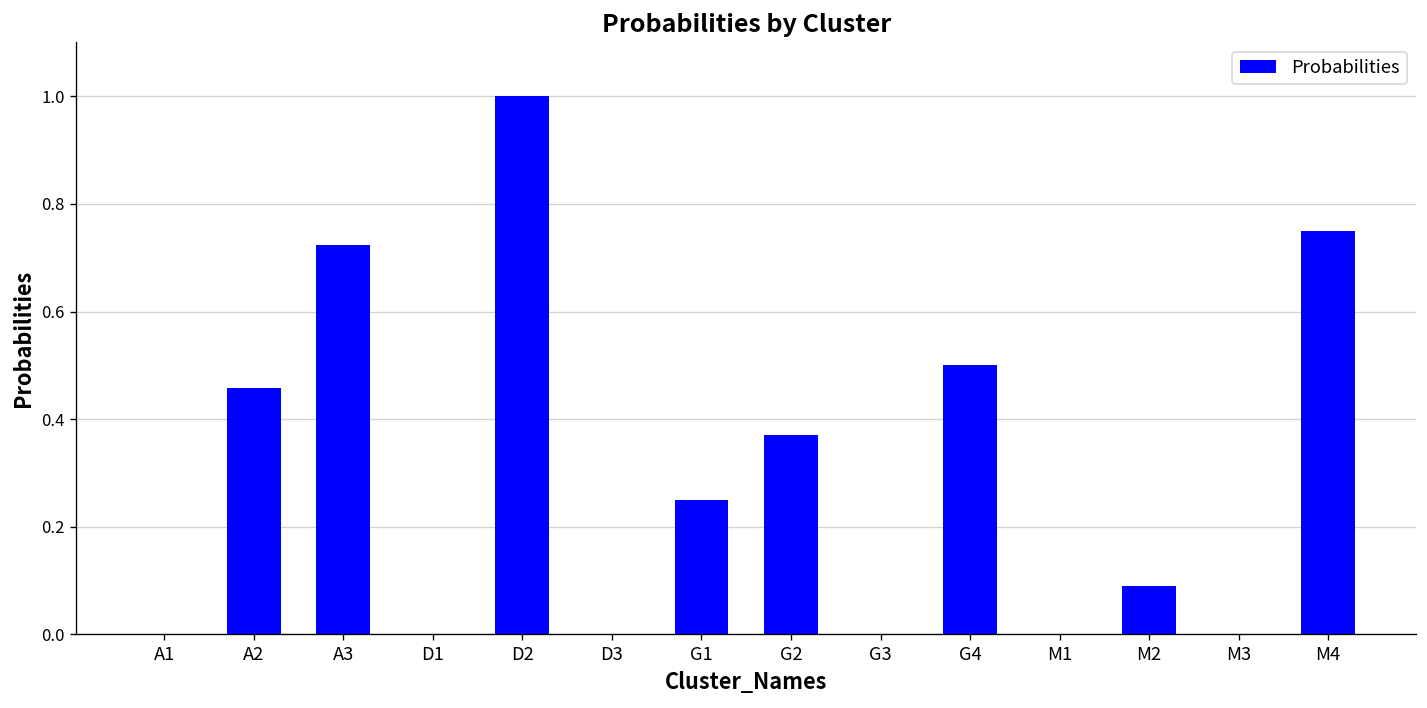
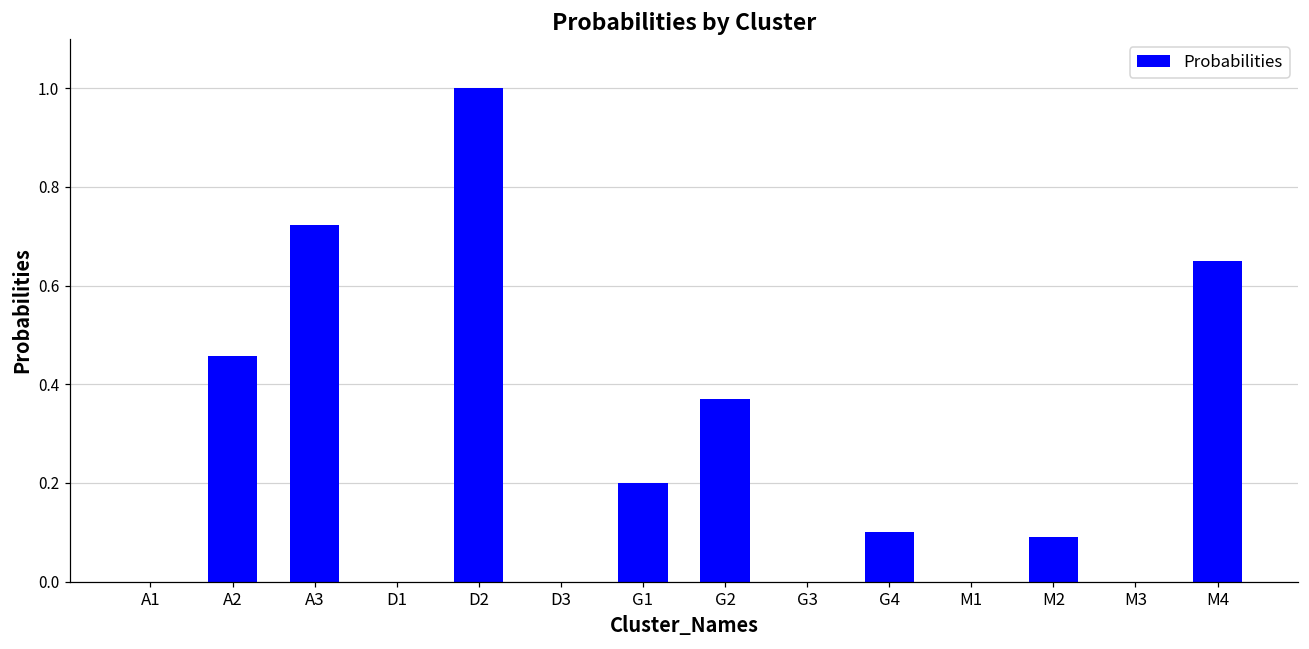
G1: 0.25 -> 0.20
G4: 0.5 -> 0.1
M4: 0.75 -> 0.65
